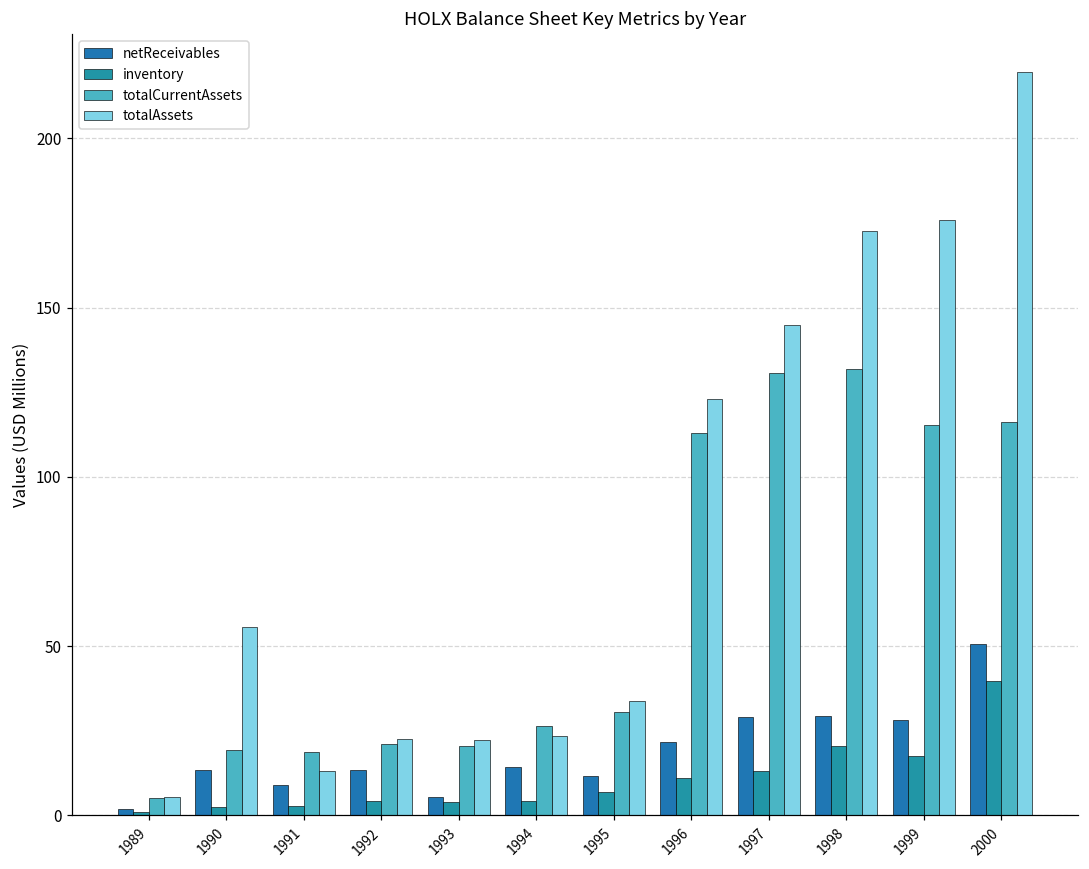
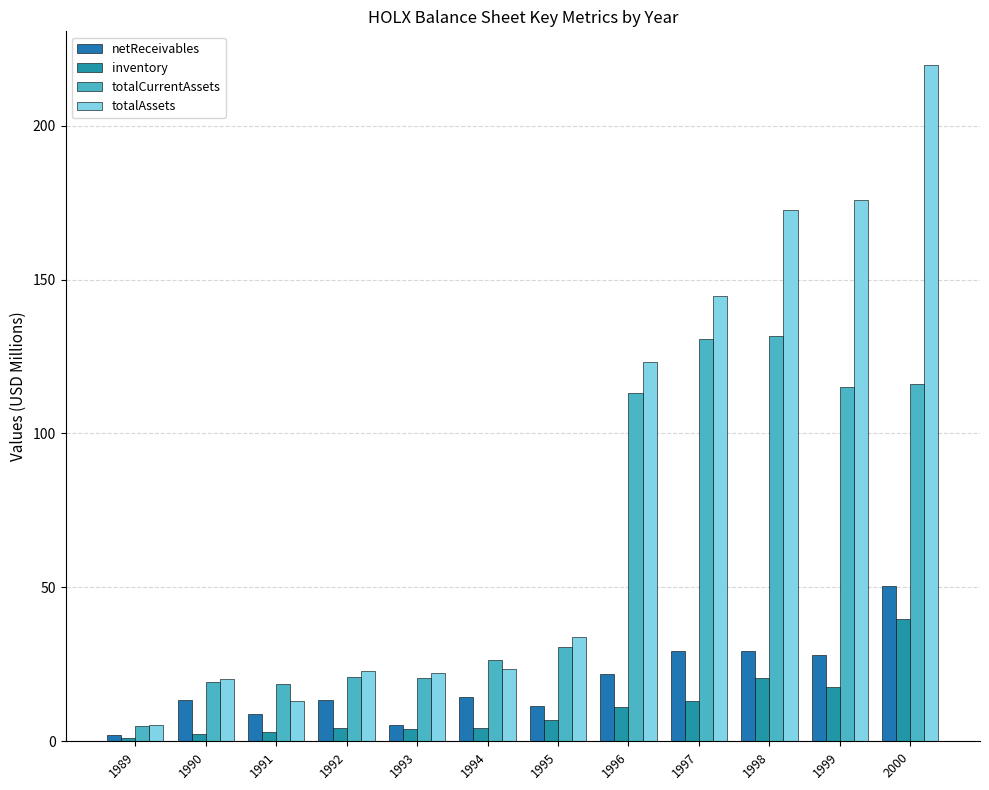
totalAssets, 1990: 56 -> 20
